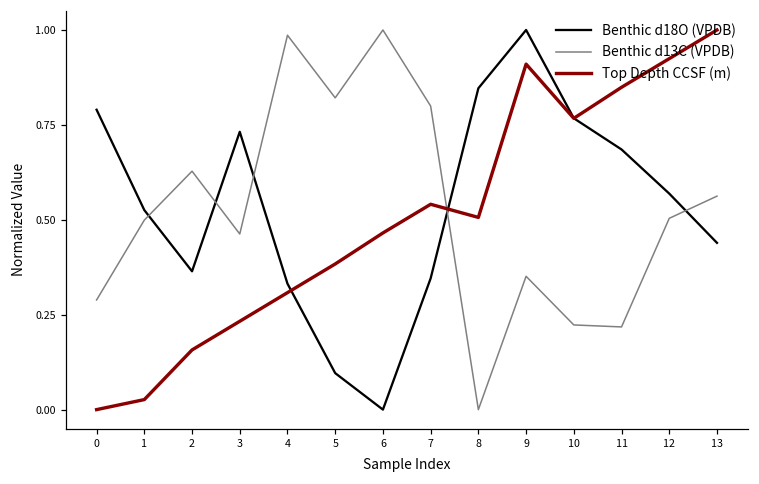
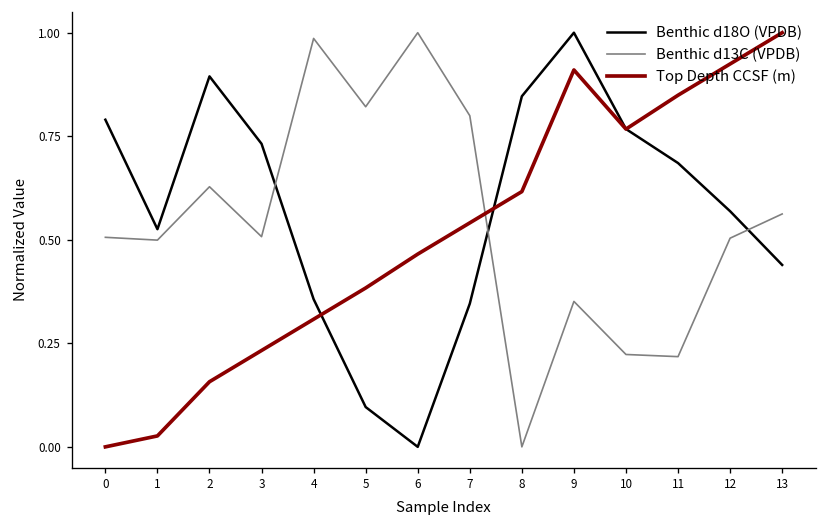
Benthic d13C (VPDB), 0: 0.29 -> 0.51
Benthic d18O (VPDB), 2: 0.36 -> 0.89
Benthic d13C (VPDB), 3: 0.46 -> 0.51
Benthic d18O (VPDB), 4: 0.33 -> 0.36
Top Depth CCSF (m), 8: 0.51 -> 0.62
